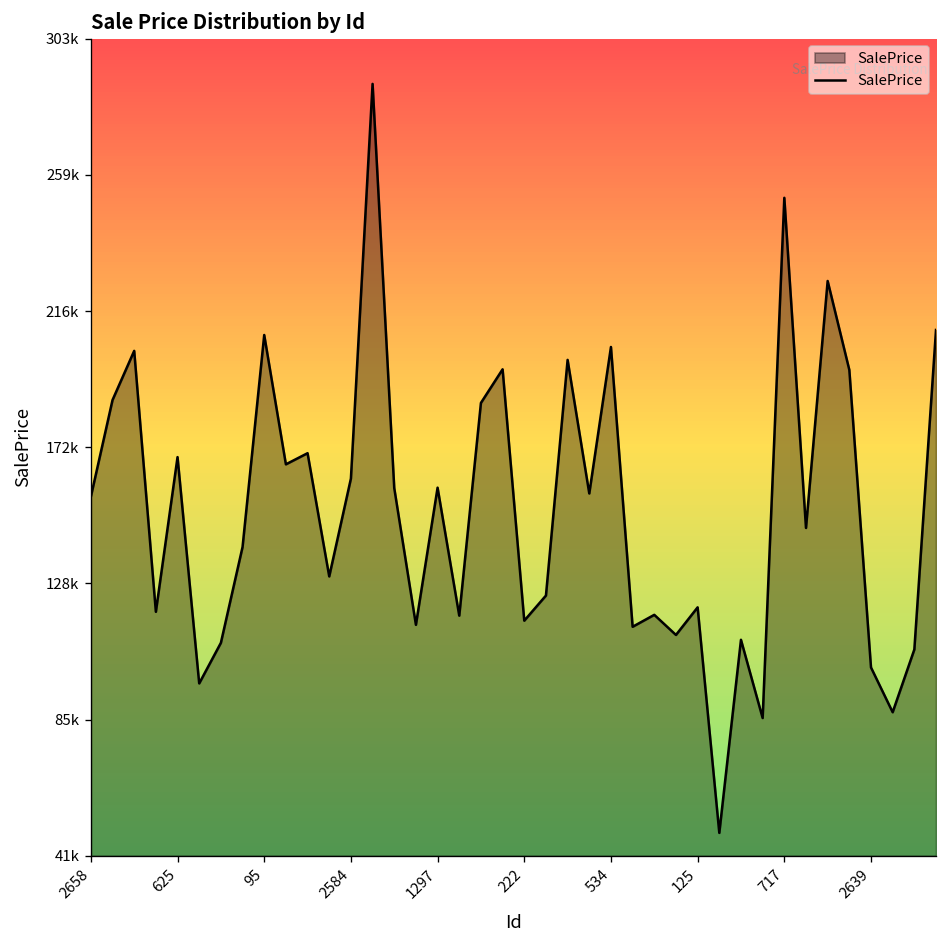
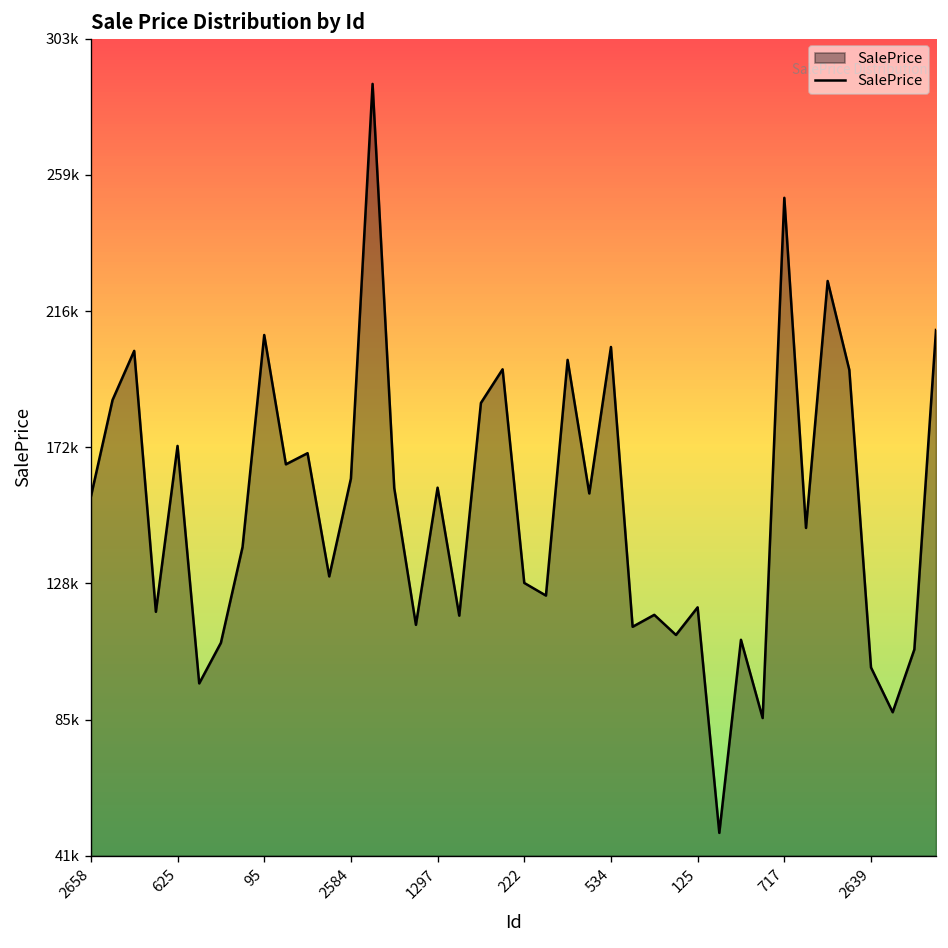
625: 169000 -> 173000
222: 117000 -> 129000
